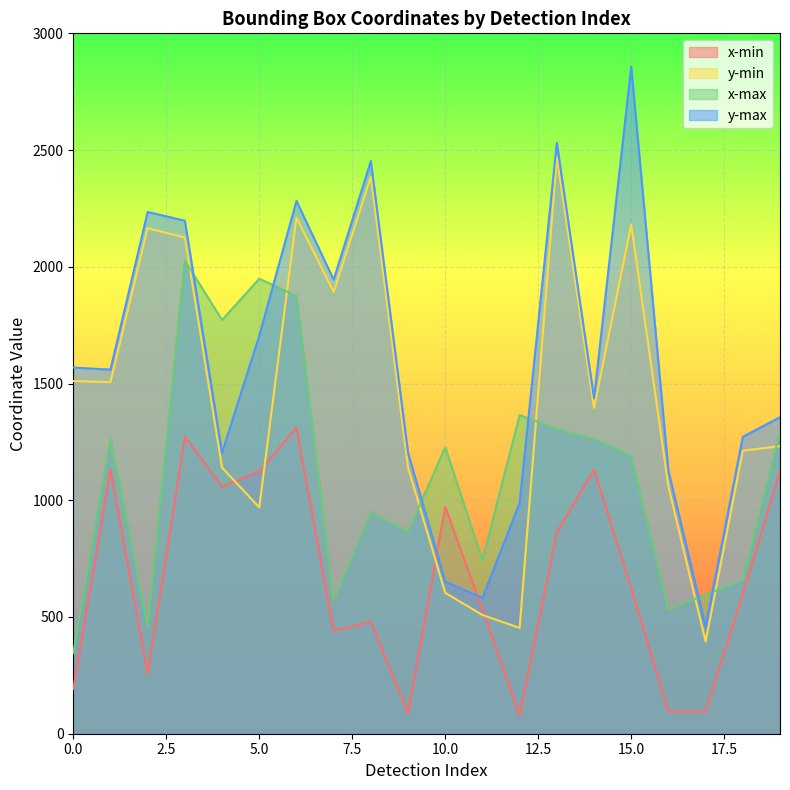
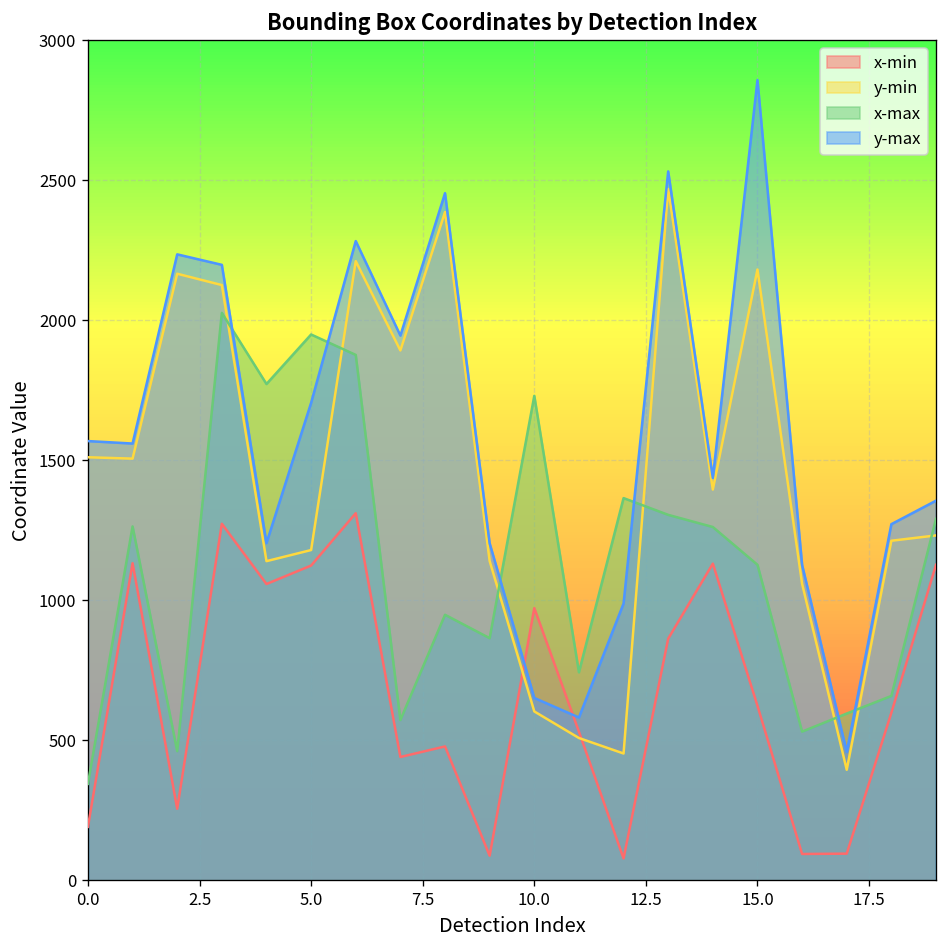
y-min, 5.0: 970 -> 1180
x-max, 10.0: 1230 -> 1730
x-max, 15.0: 1190 -> 1130
